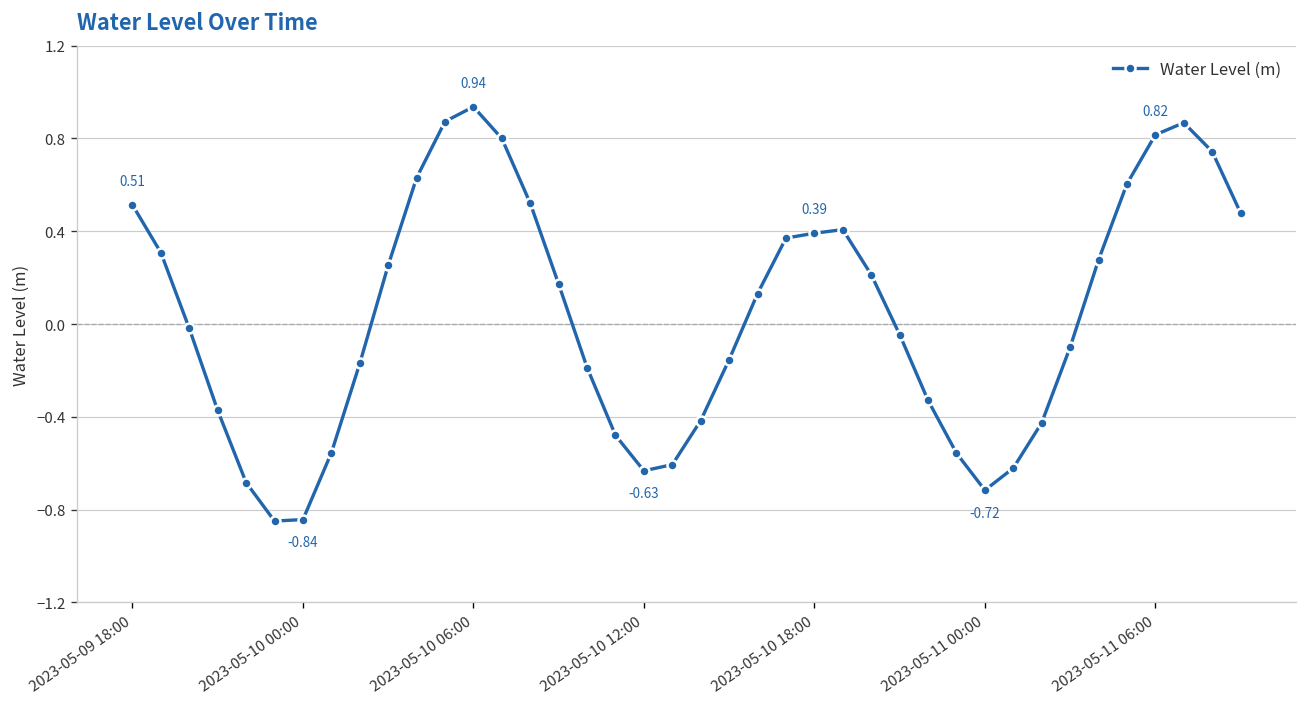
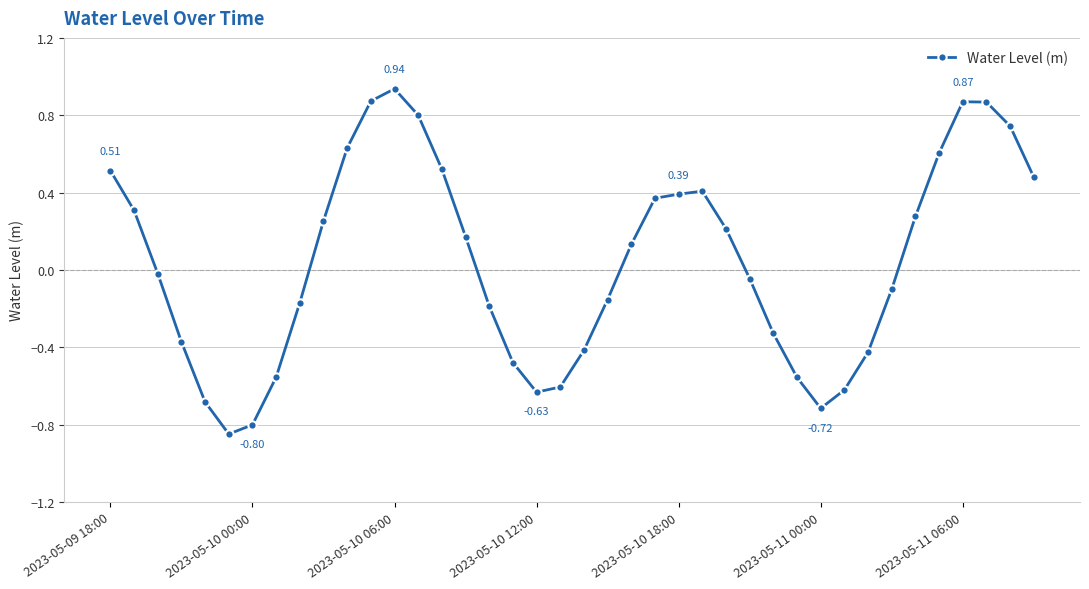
2023-05-10 00:00: -0.84 -> -0.80
2023-05-11 06:00: 0.82 -> 0.87
